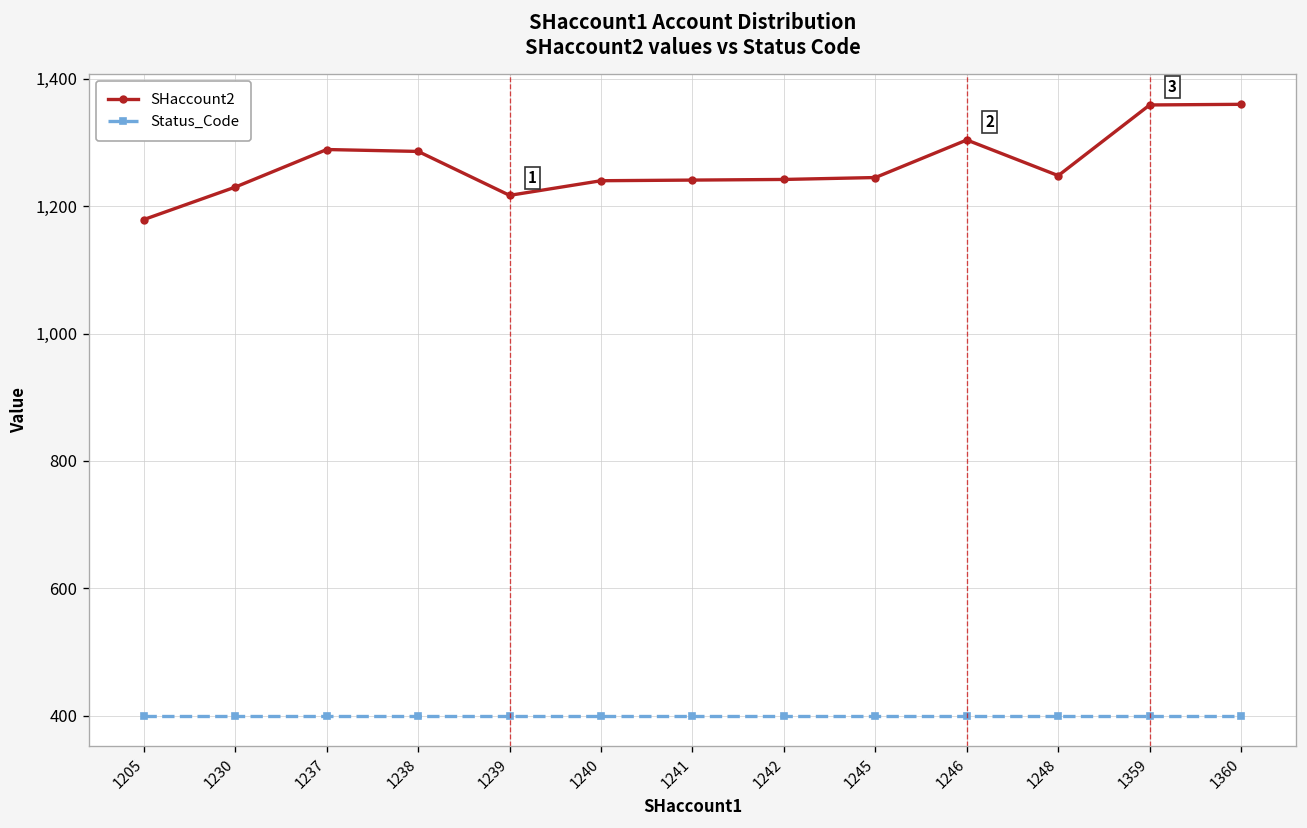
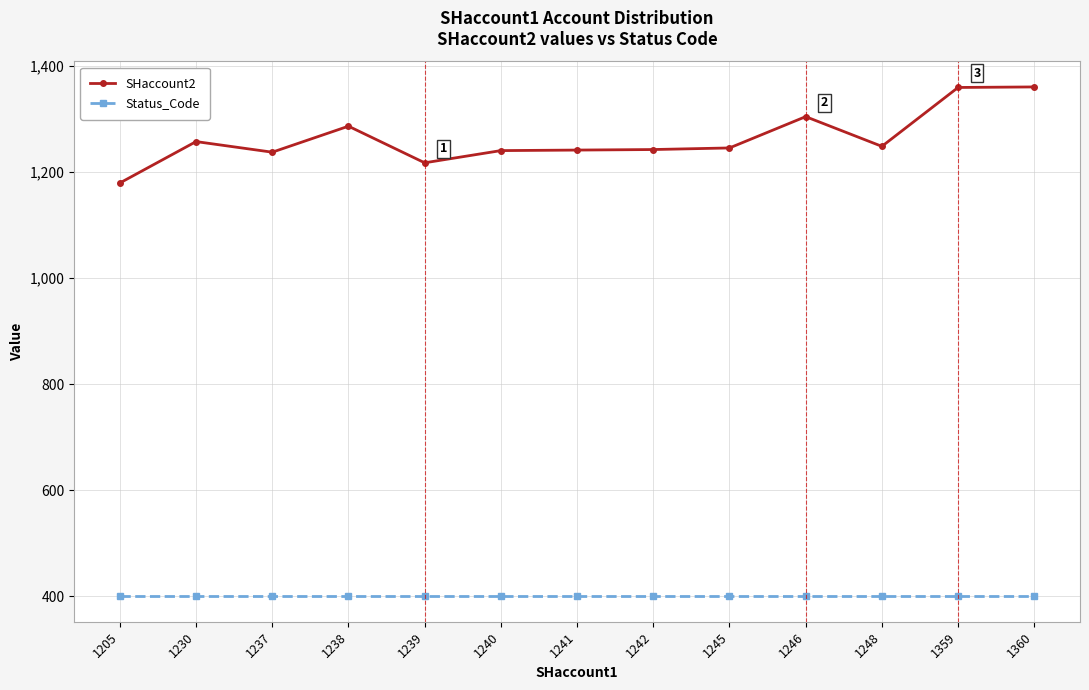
SHaccount2, 1230: 1,230 -> 1,260
SHaccount2, 1237: 1,290 -> 1,240
